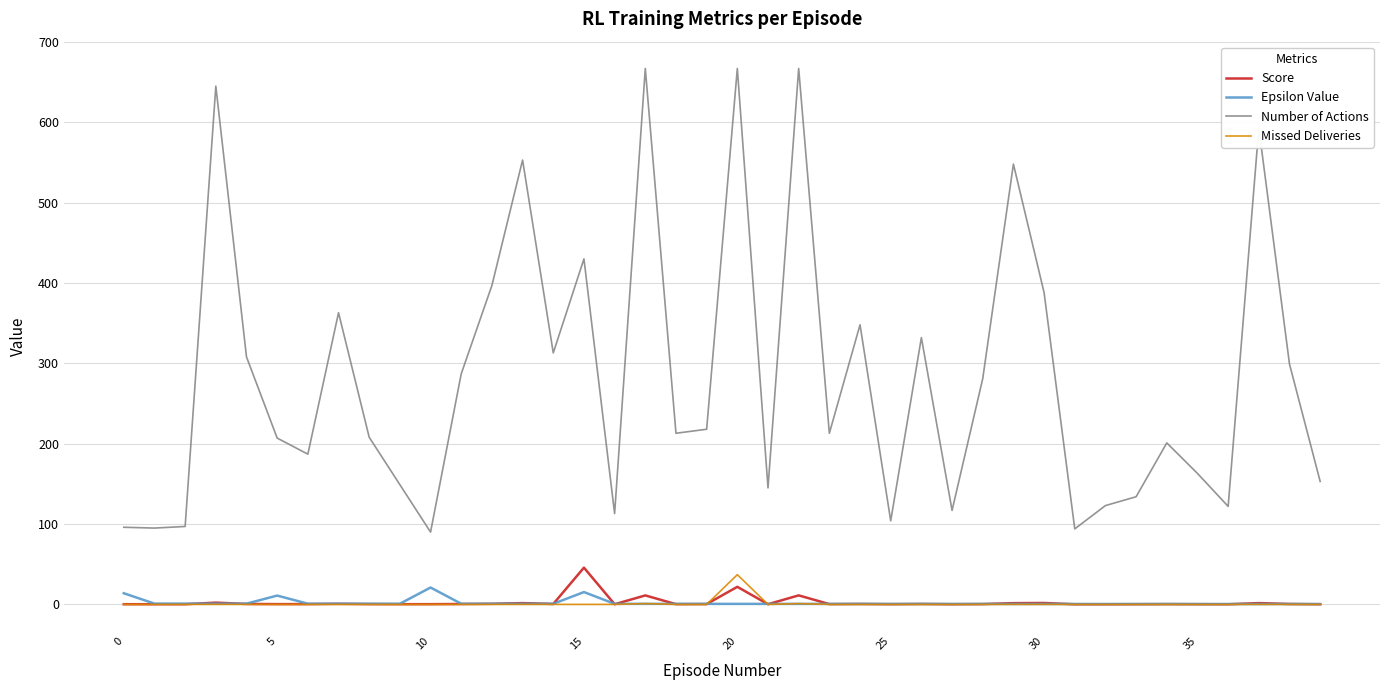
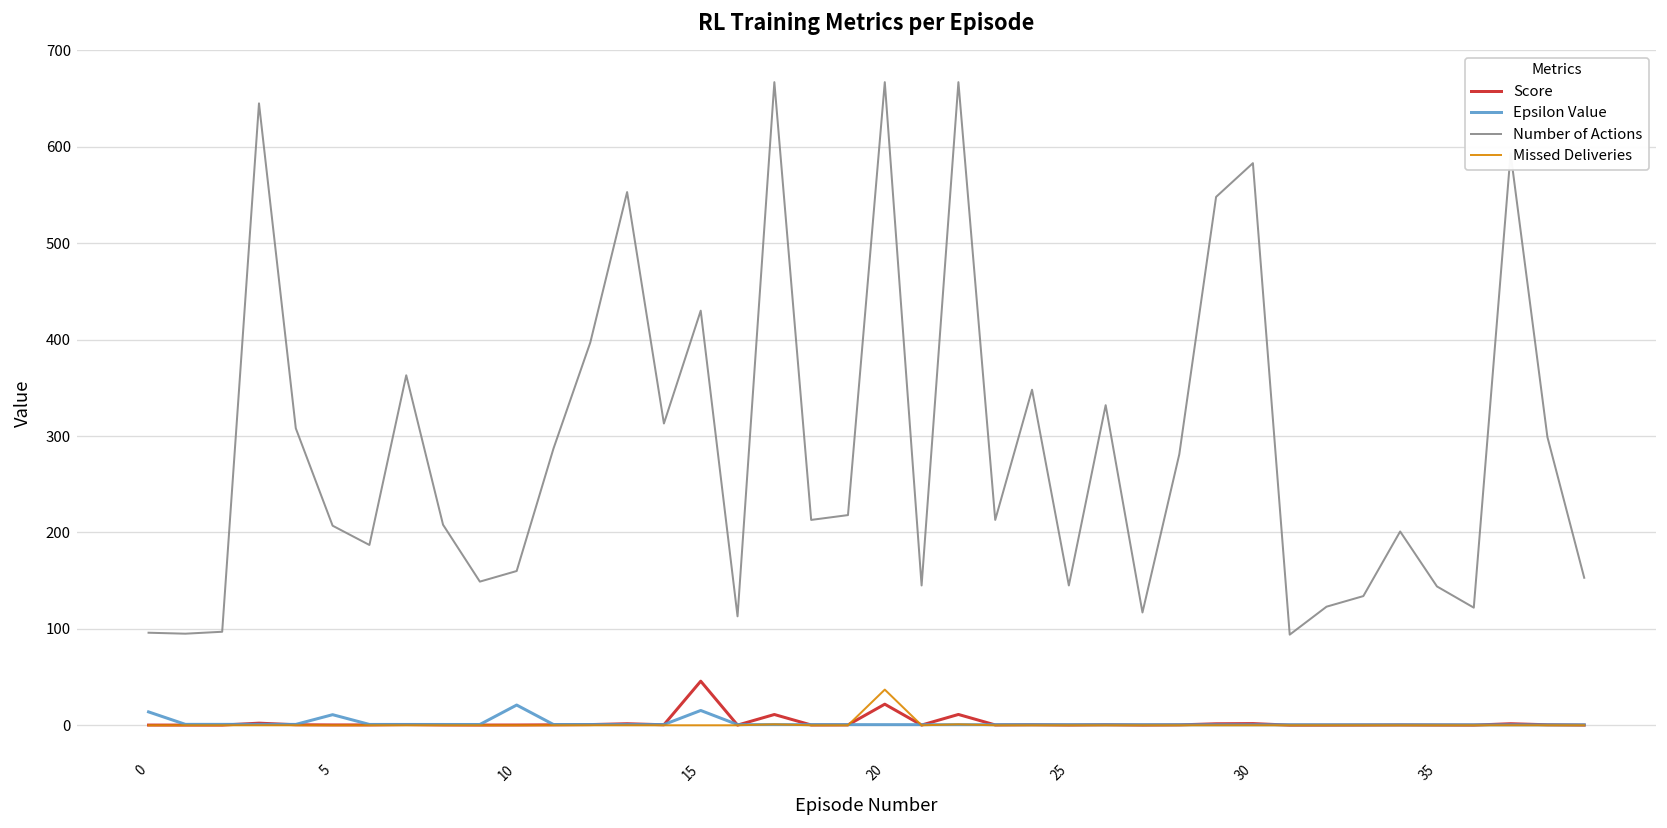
Number of Actions, 10: 90 -> 160
Number of Actions, 25: 100 -> 150
Number of Actions, 30: 390 -> 580
Number of Actions, 35: 160 -> 140
